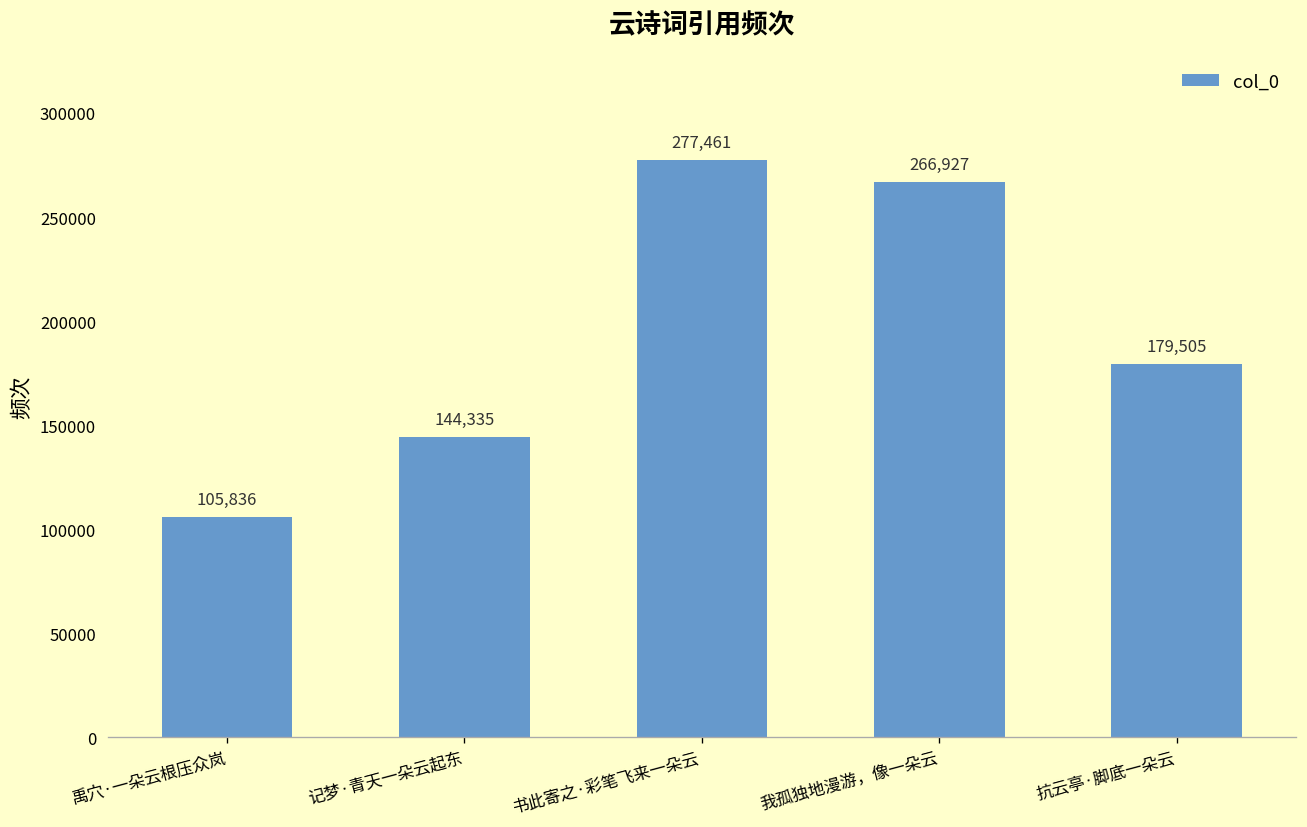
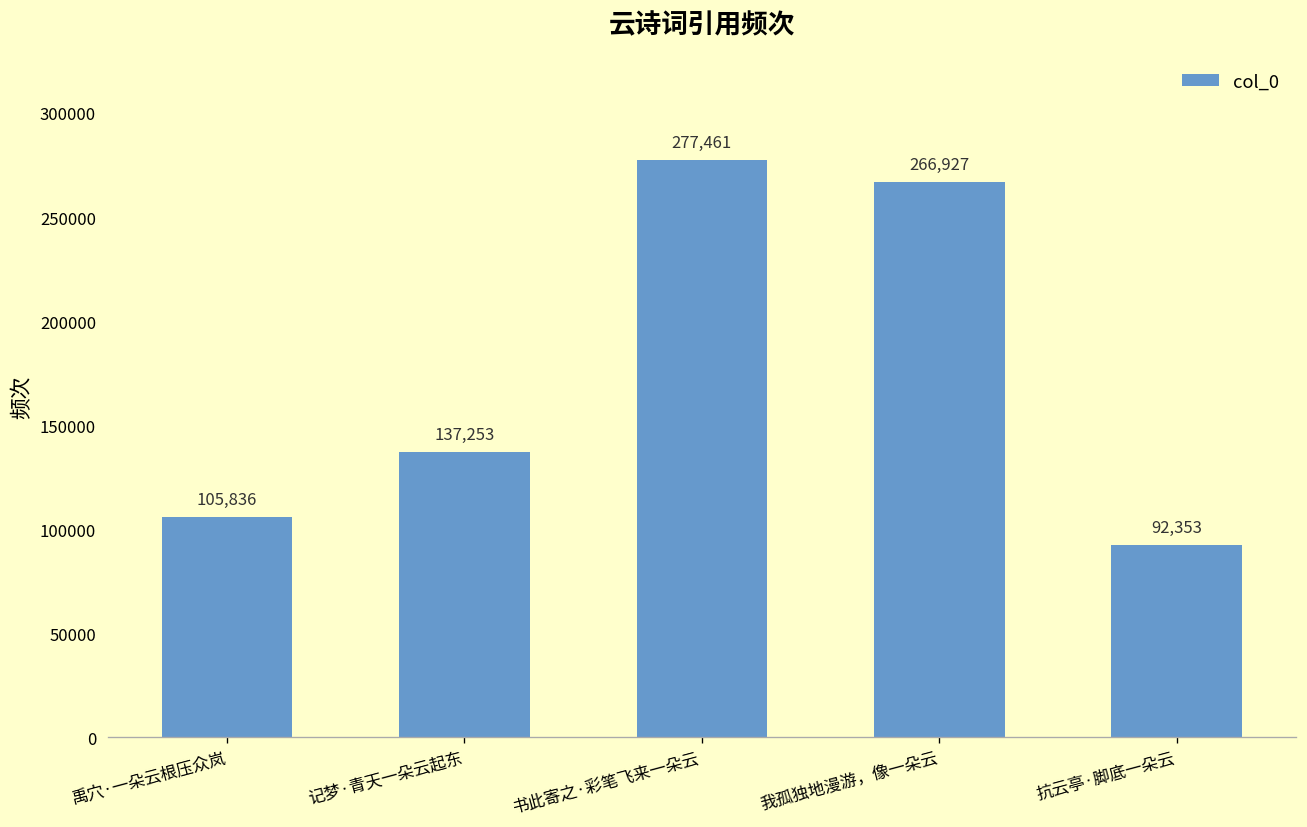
记梦·青天一朵云起东: 144,335 -> 137,253
抗云亭·脚底一朵云: 179,505 -> 92,353
